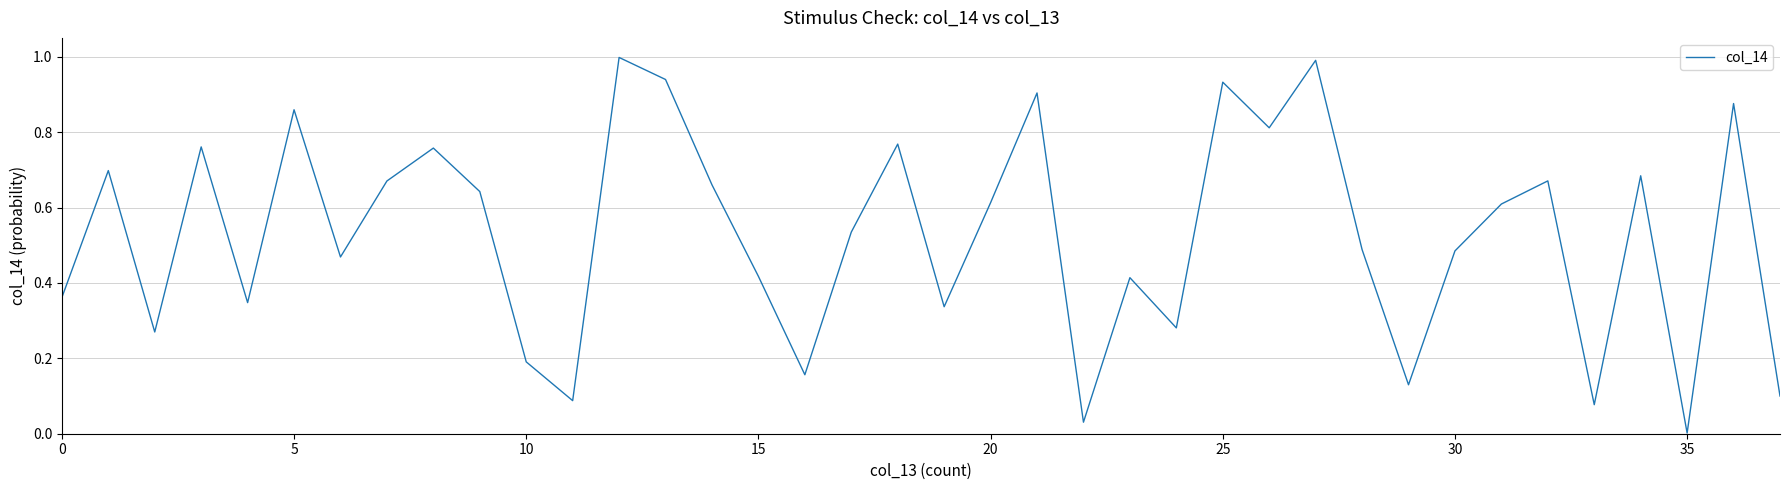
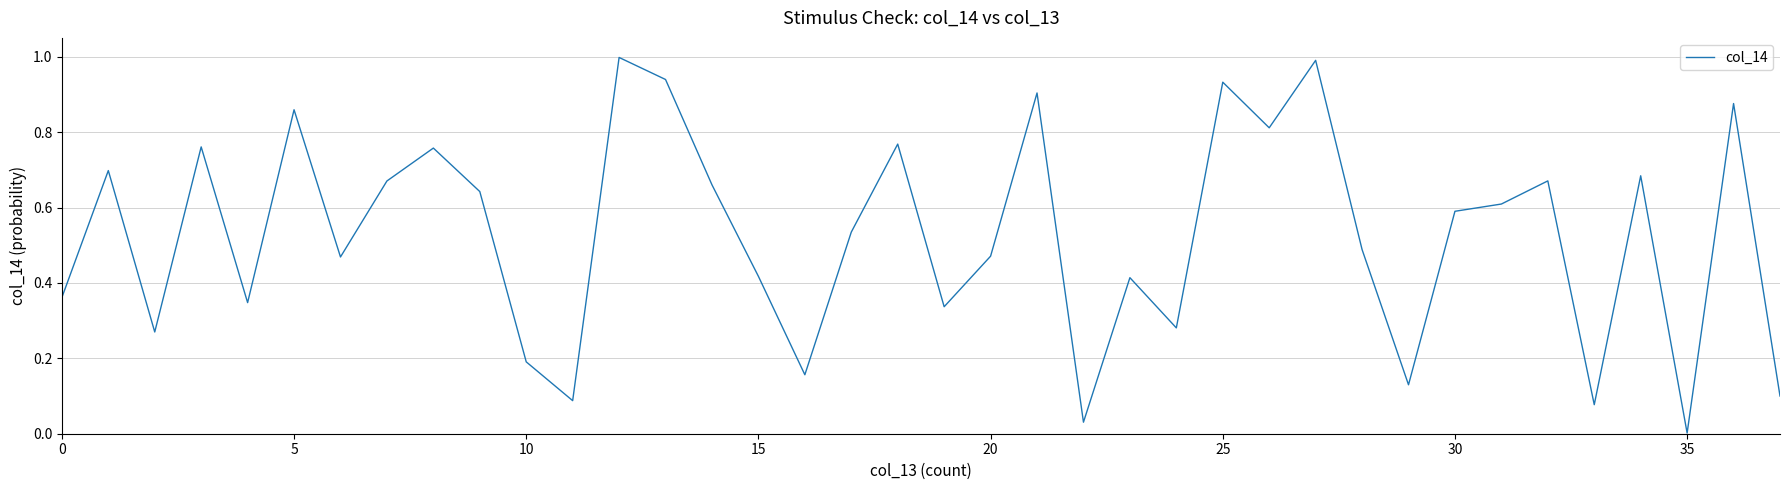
20: 0.61 -> 0.47
30: 0.48 -> 0.59
